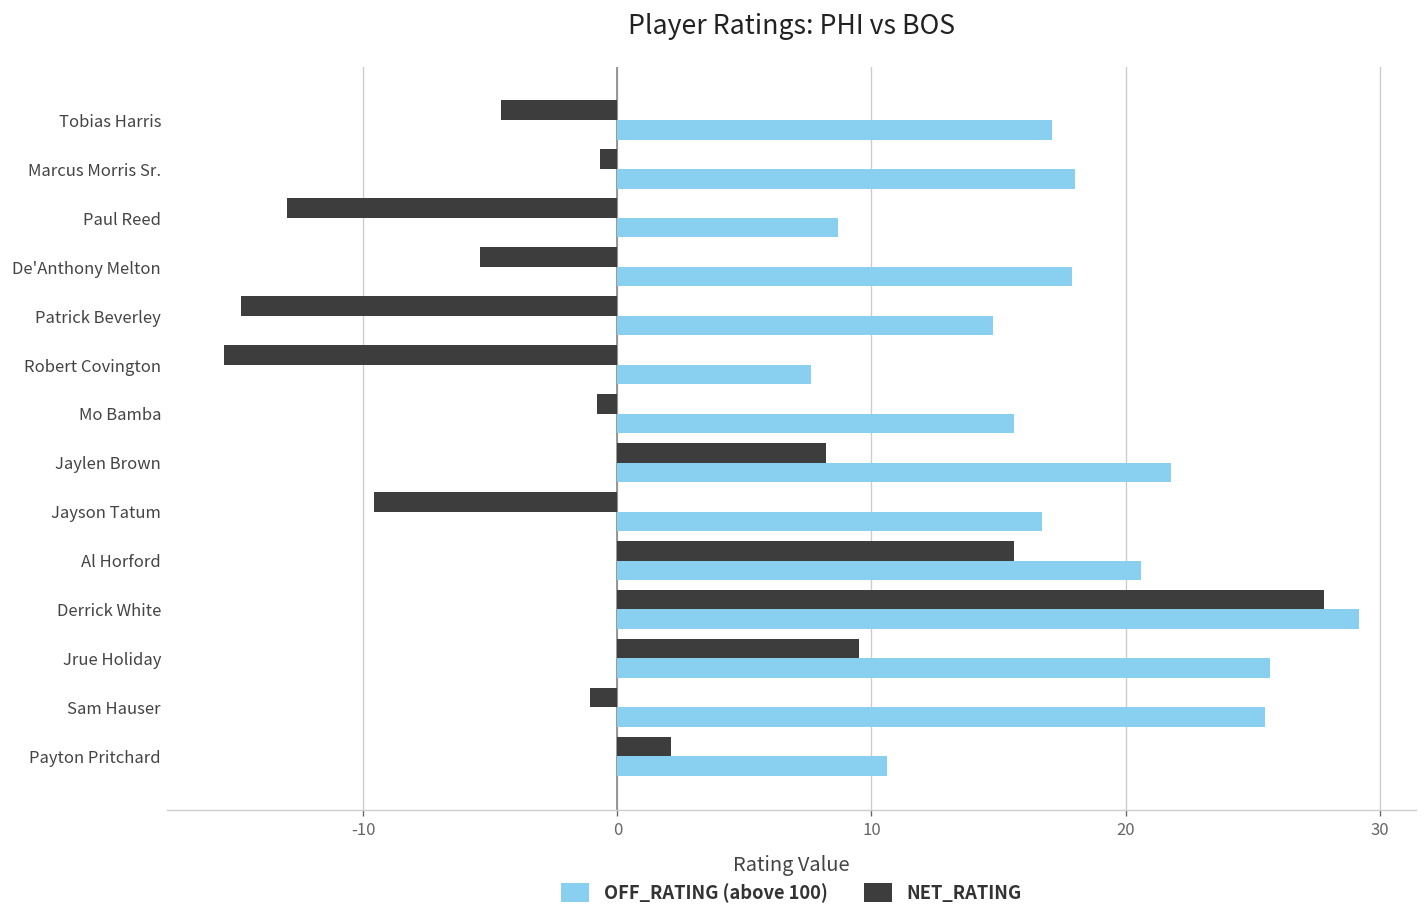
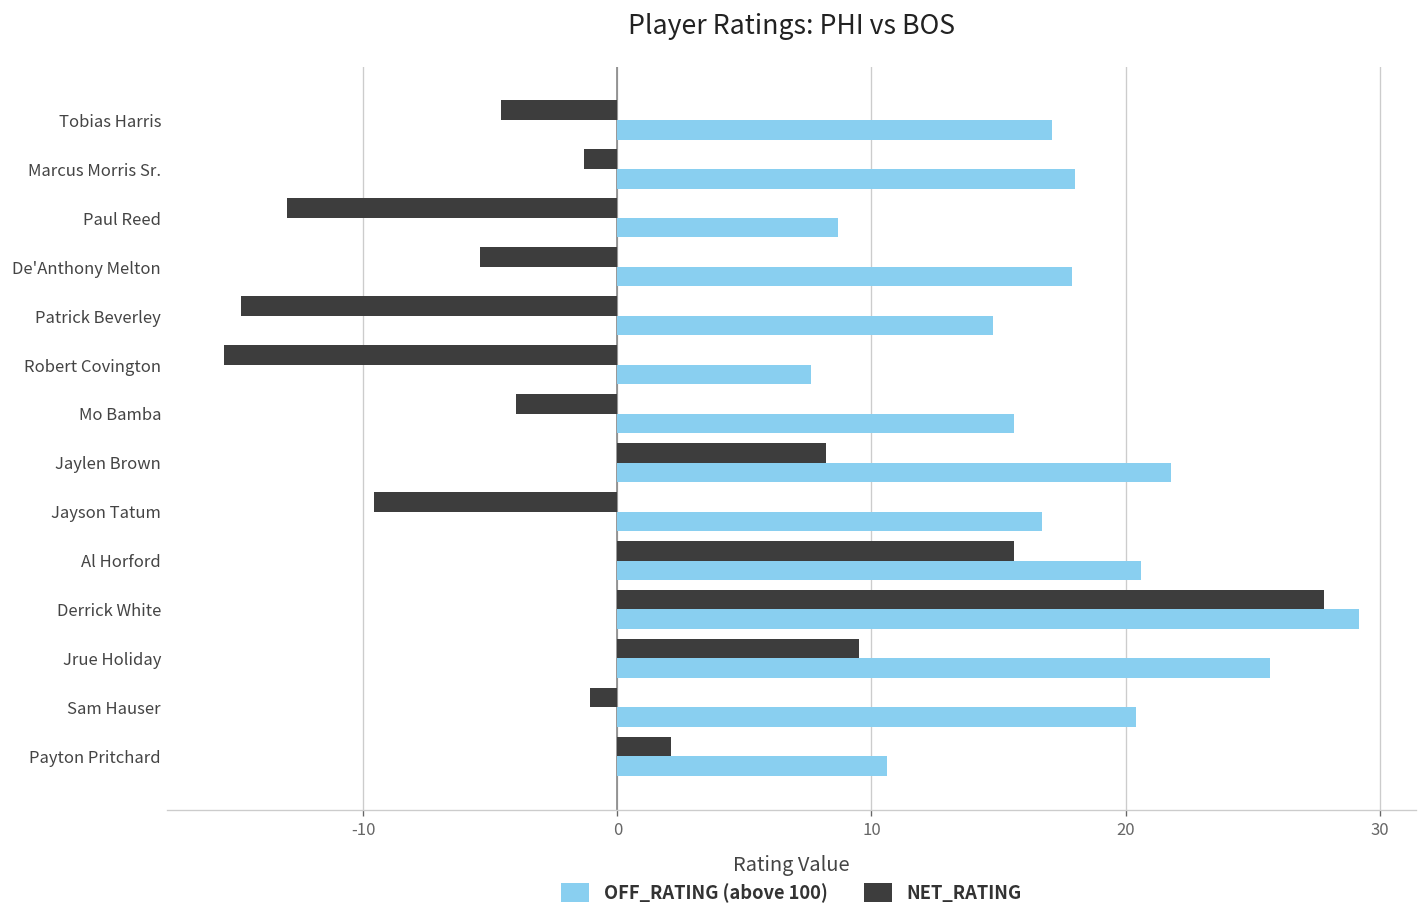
NET_RATING, Marcus Morris Sr.: -0.7 -> -1.3
NET_RATING, Mo Bamba: -0.8 -> -4.0
OFF_RATING (above 100), Sam Hauser: 25.5 -> 20.4
